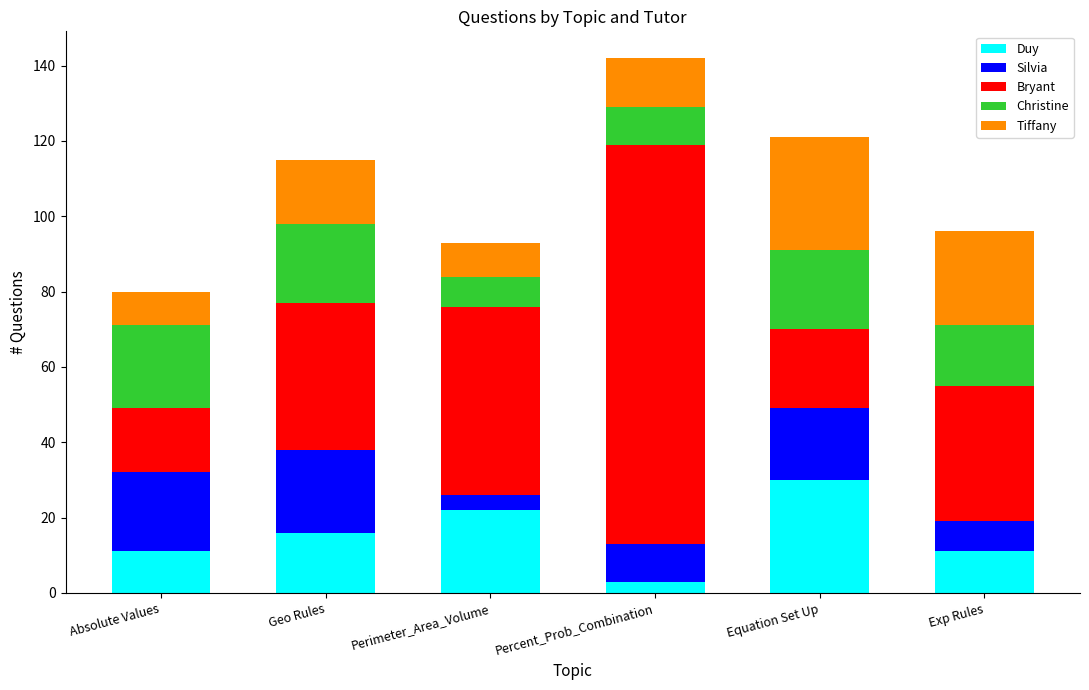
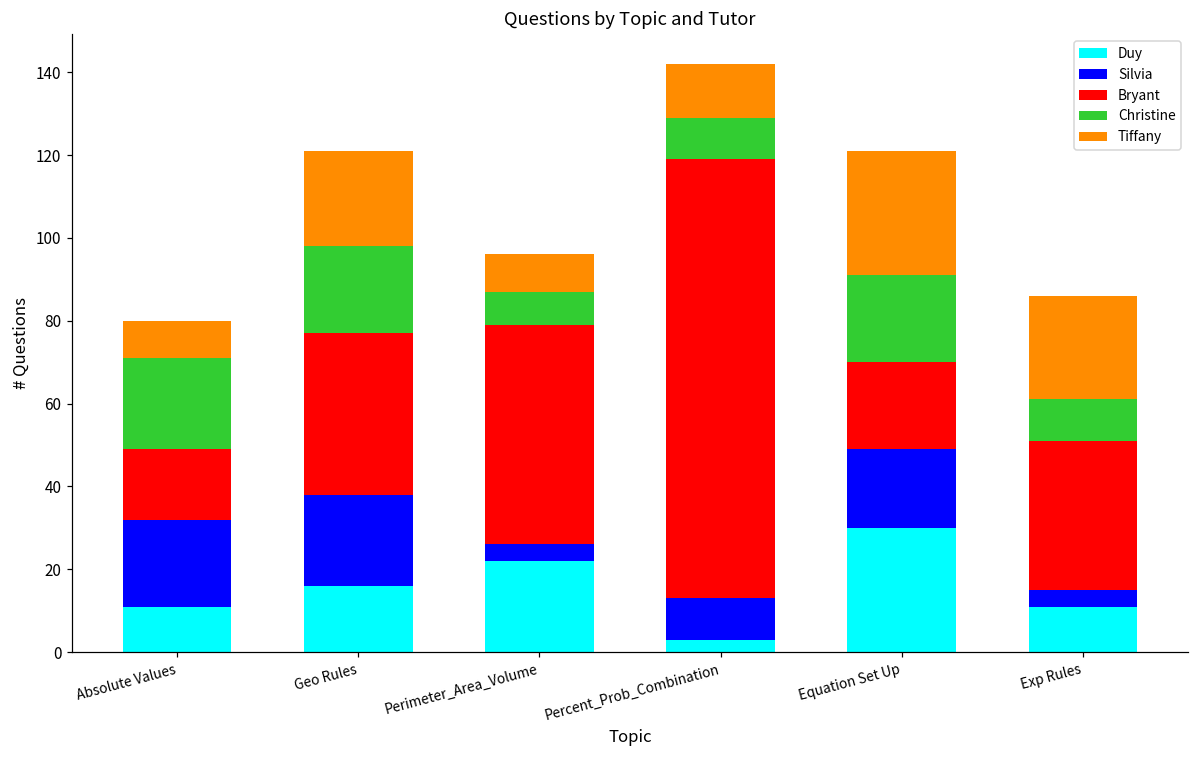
Tiffany, Geo Rules: 17 -> 23
Bryant, Perimeter_Area_Volume: 50 -> 53
Silvia, Exp Rules: 8 -> 4
Christine, Exp Rules: 16 -> 10
